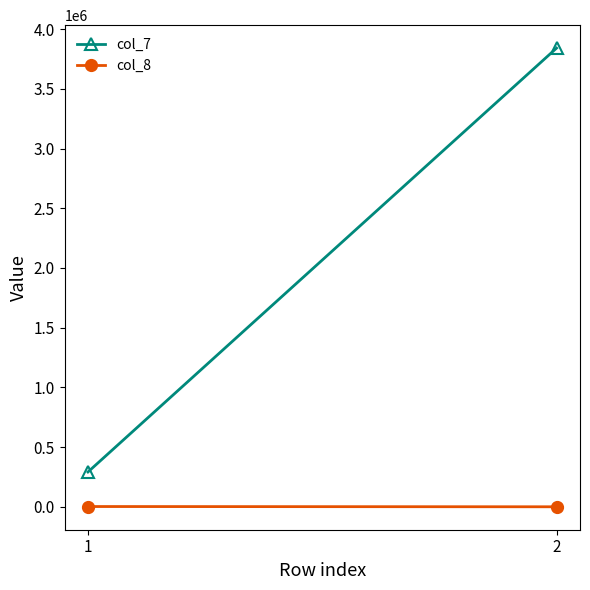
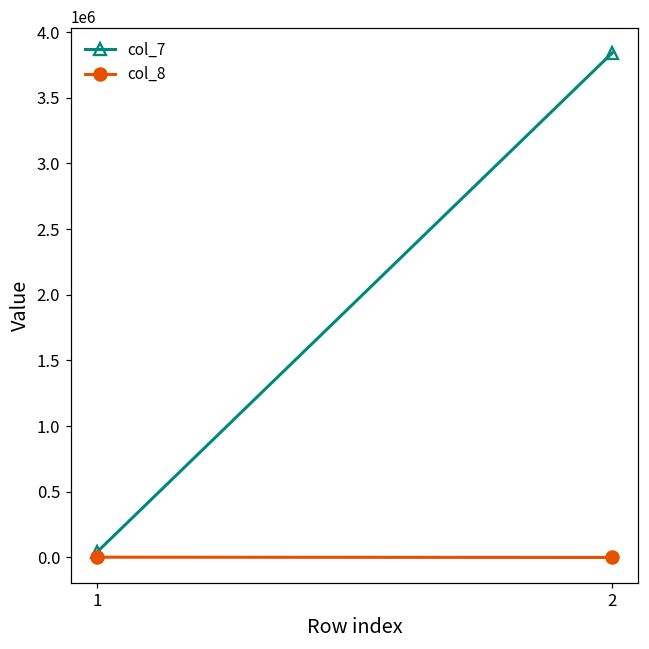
col_7, 1: 290000 -> 40000
